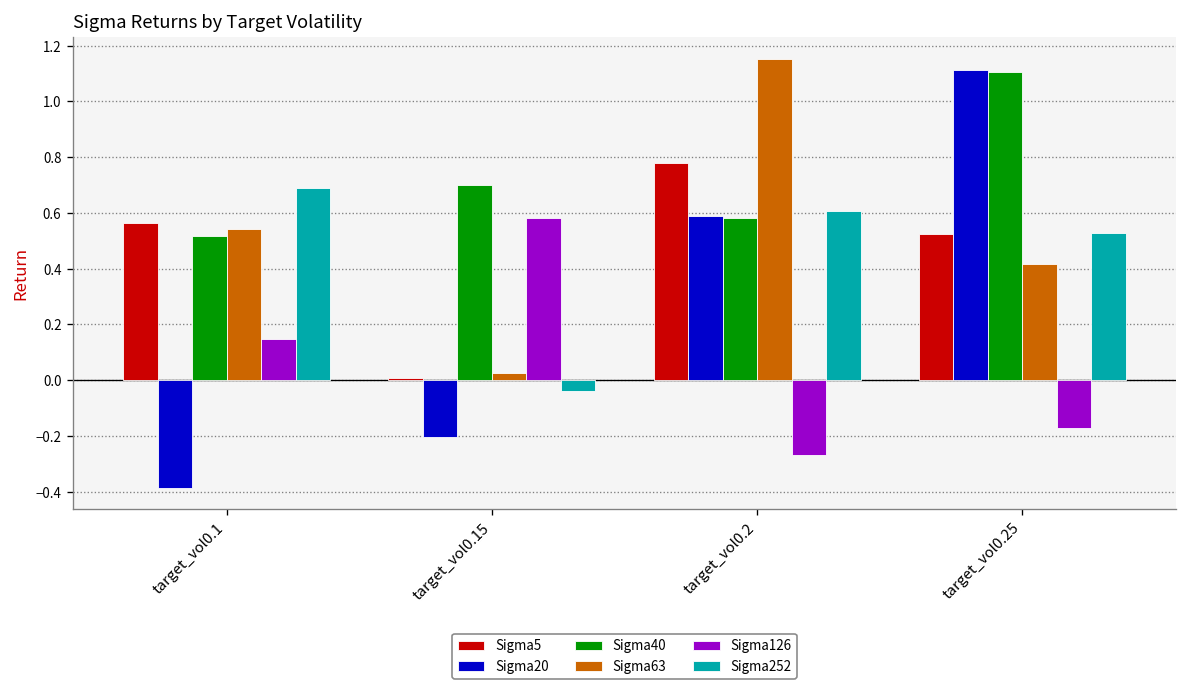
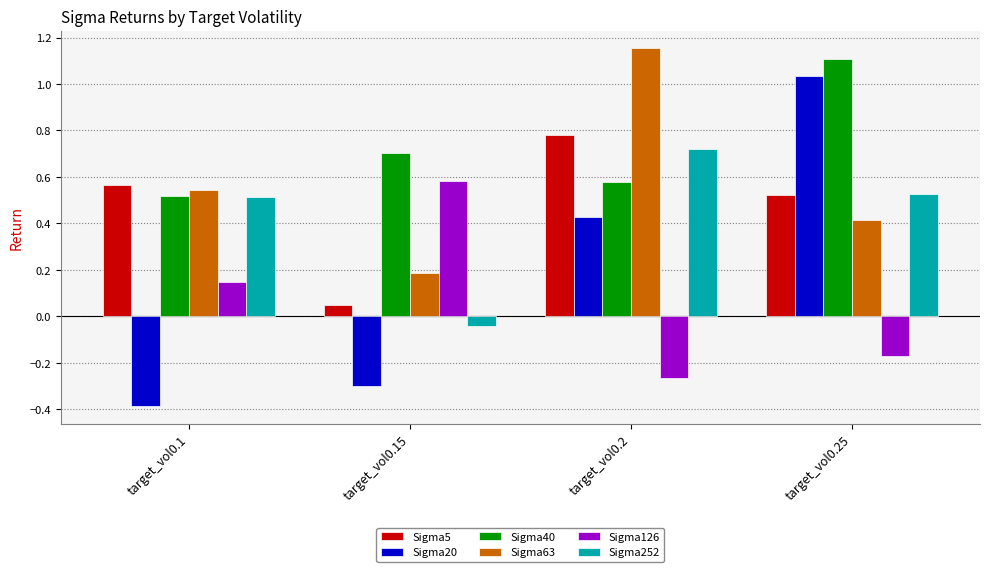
Sigma252, target_vol0.1: 0.69 -> 0.51
Sigma5, target_vol0.15: 0.01 -> 0.05
Sigma20, target_vol0.15: -0.20 -> -0.30
Sigma63, target_vol0.15: 0.02 -> 0.19
Sigma20, target_vol0.2: 0.59 -> 0.43
Sigma252, target_vol0.2: 0.61 -> 0.72
Sigma20, target_vol0.25: 1.11 -> 1.04
